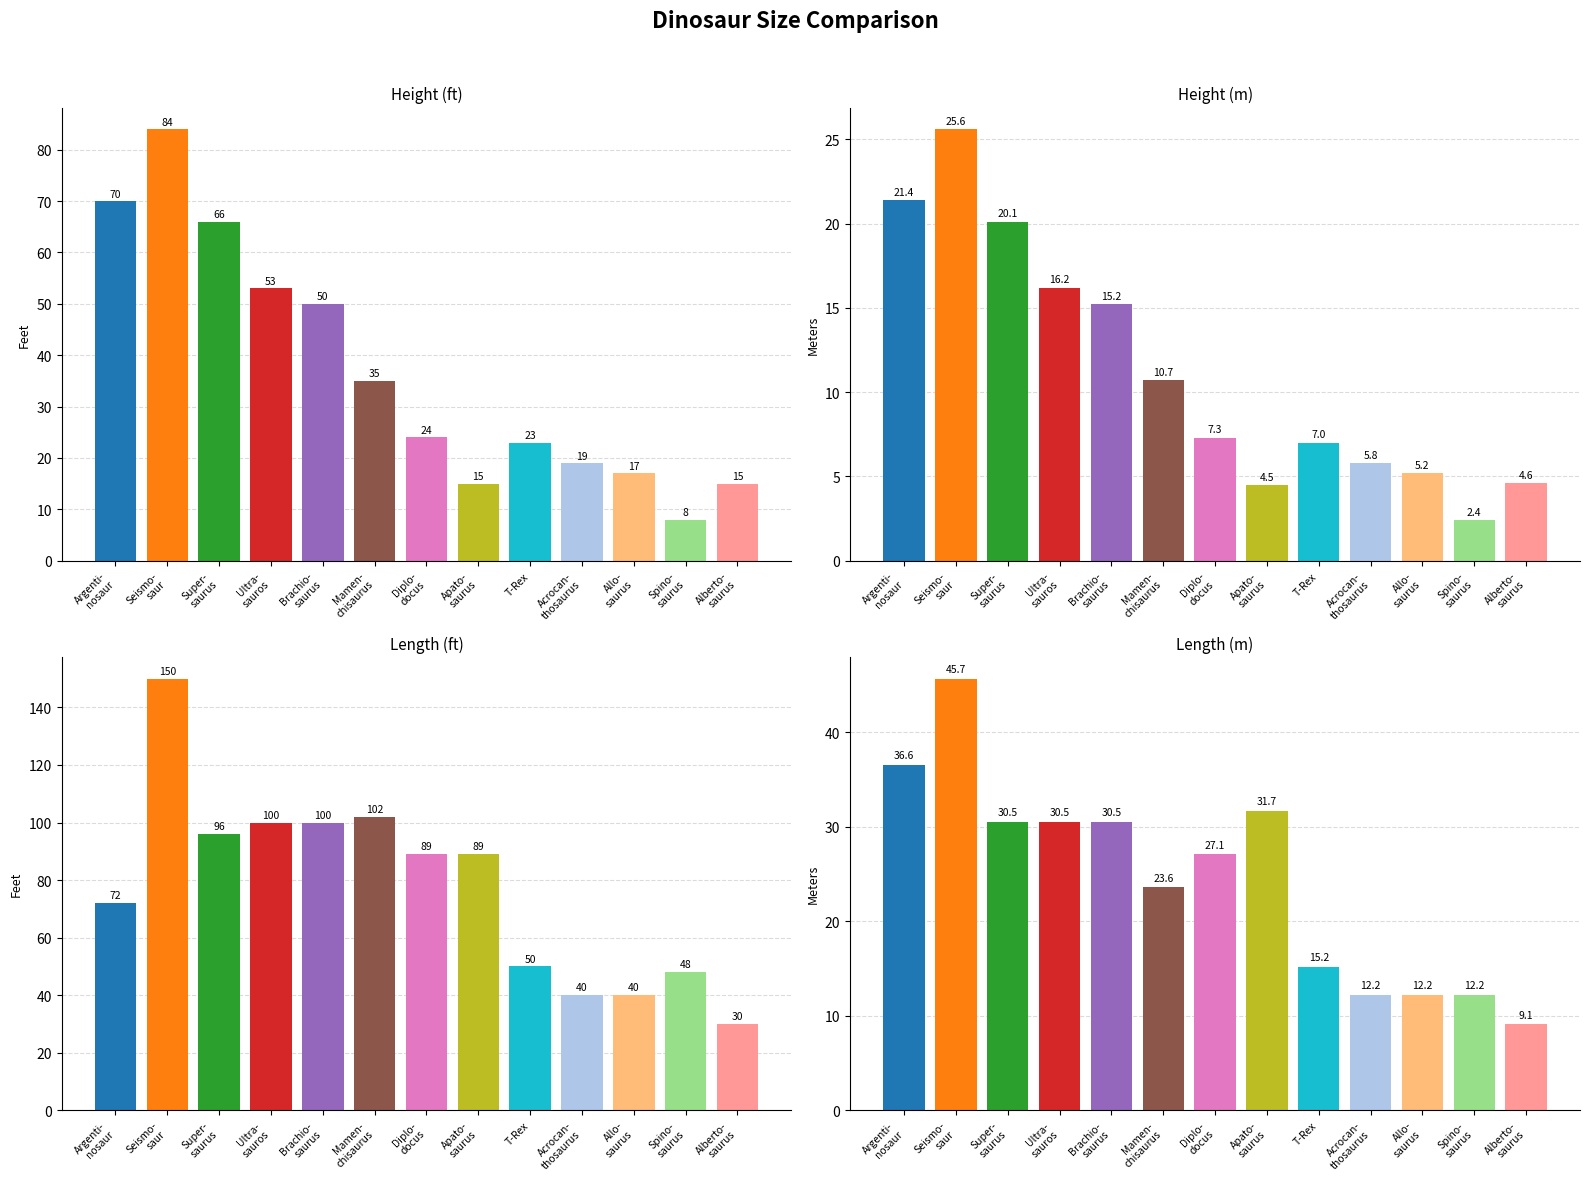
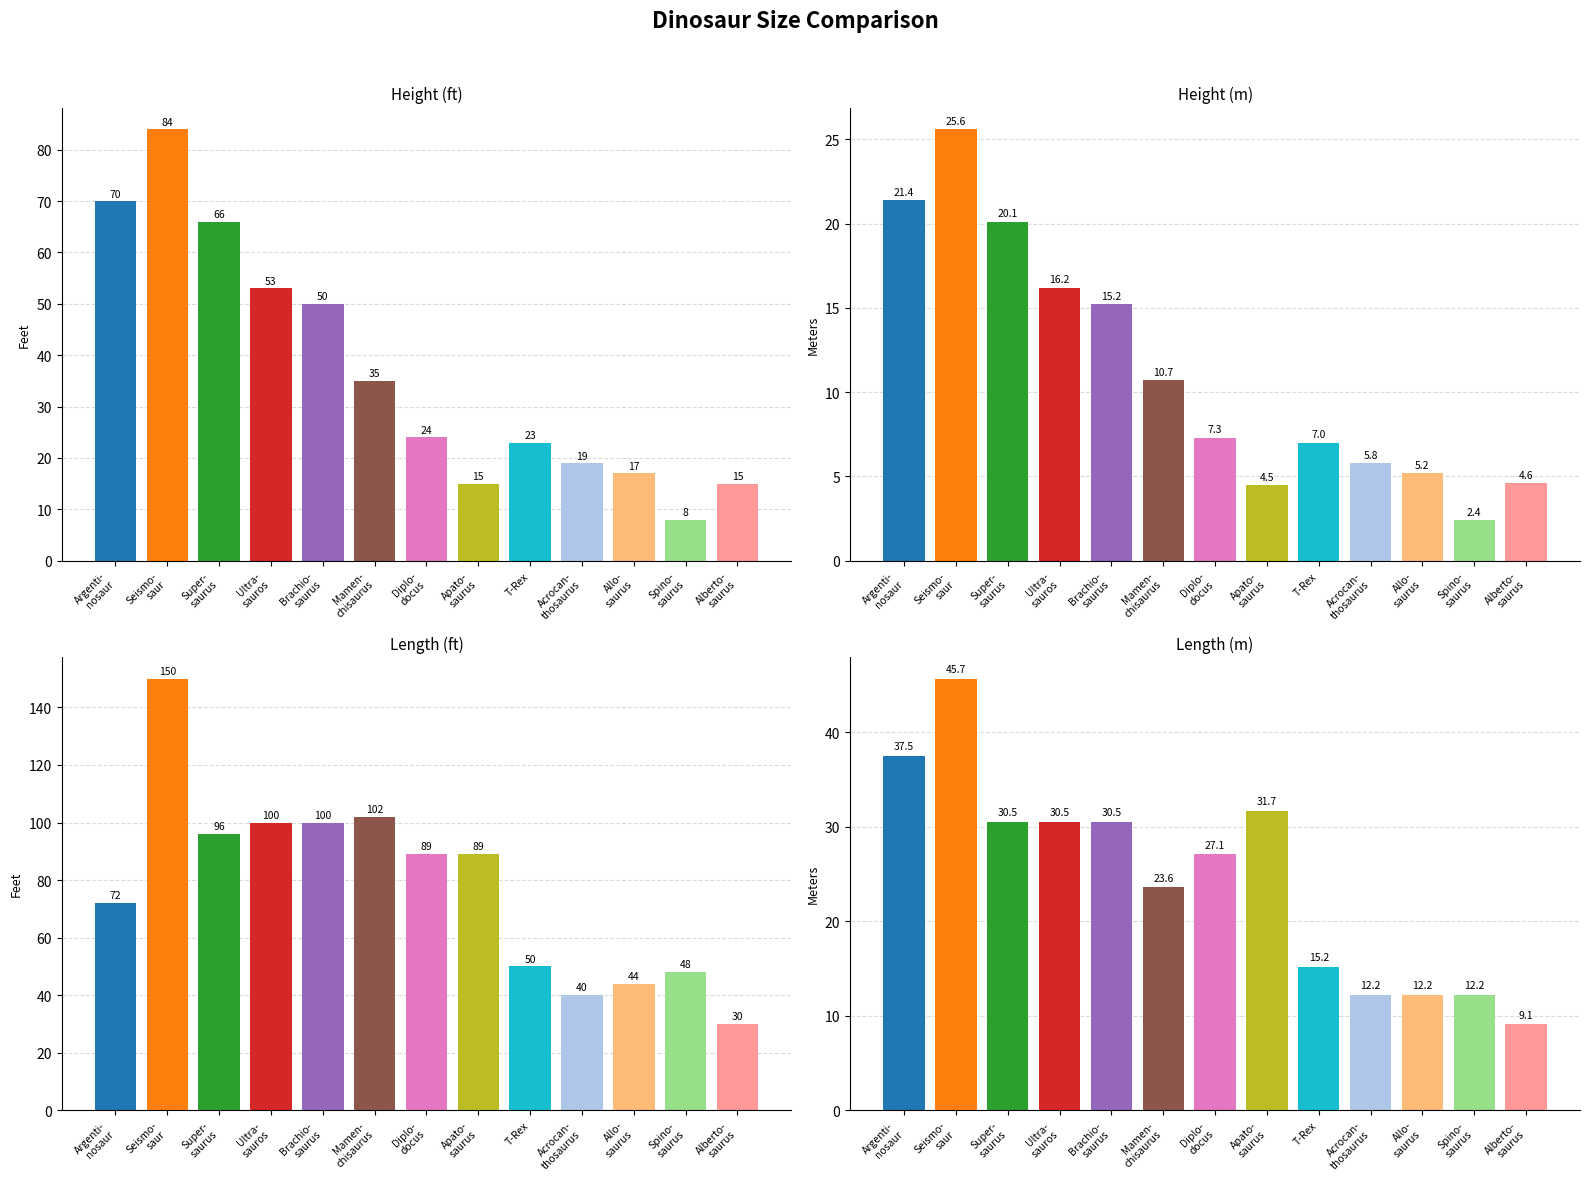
Length (ft), Allo- saurus: 40 -> 44
Length (m), Argenti- nosaur: 36.6 -> 37.5
